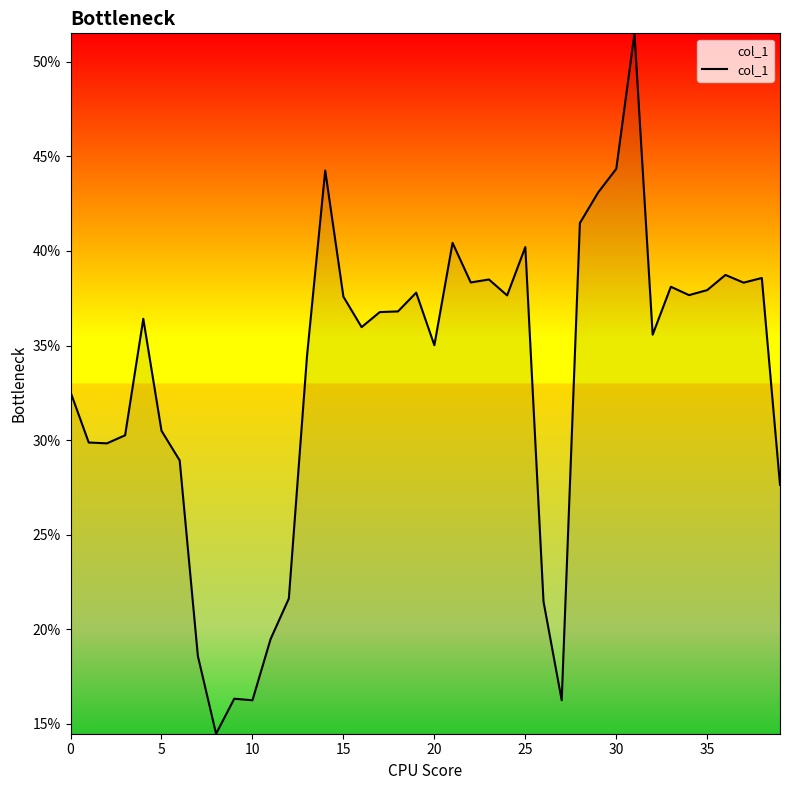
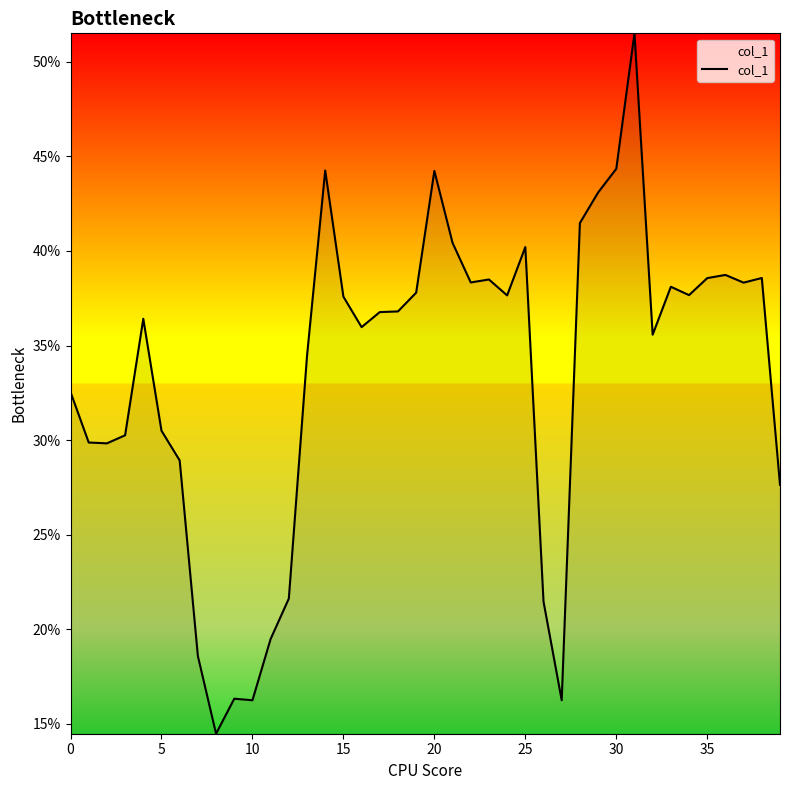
20: 35.0% -> 44.2%
35: 37.9% -> 38.6%
